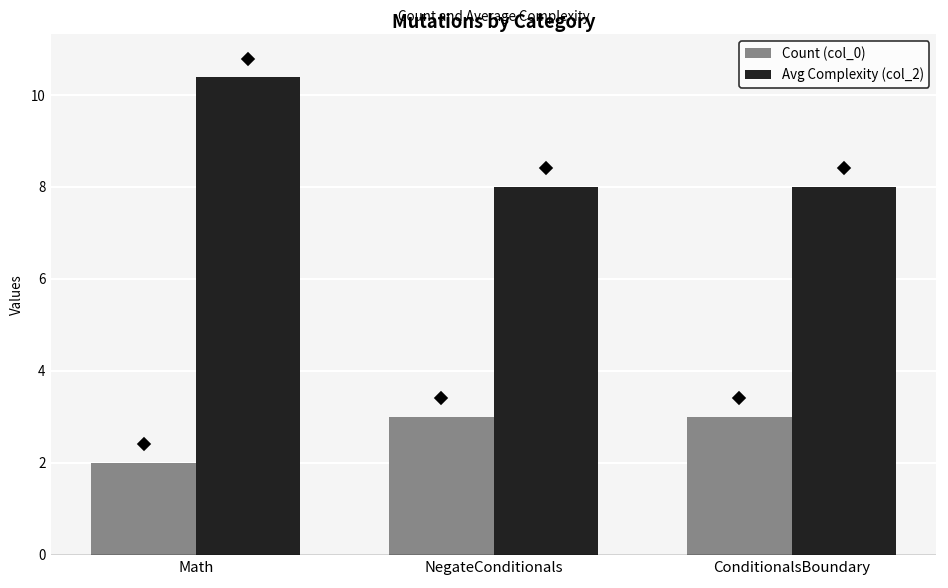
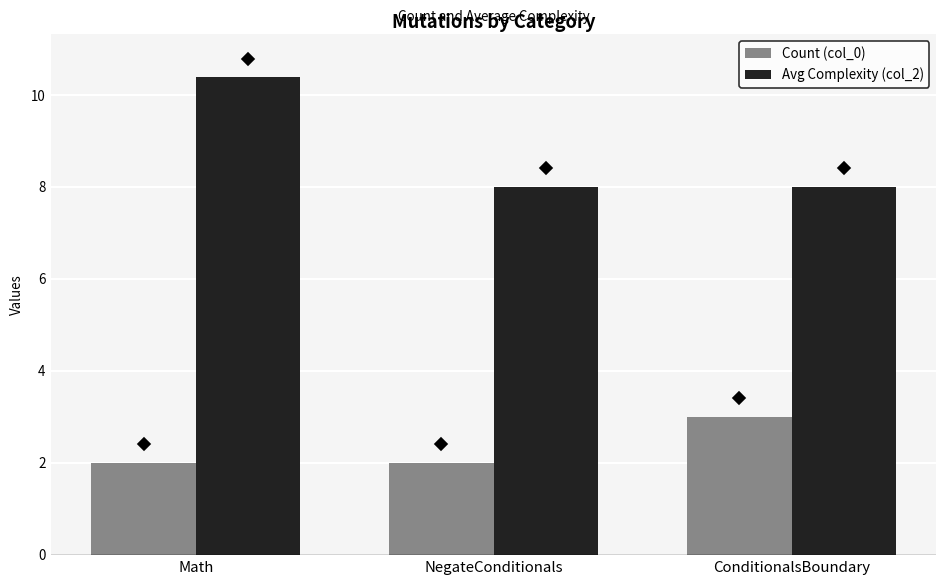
Count (col_0), NegateConditionals: 3 -> 2
